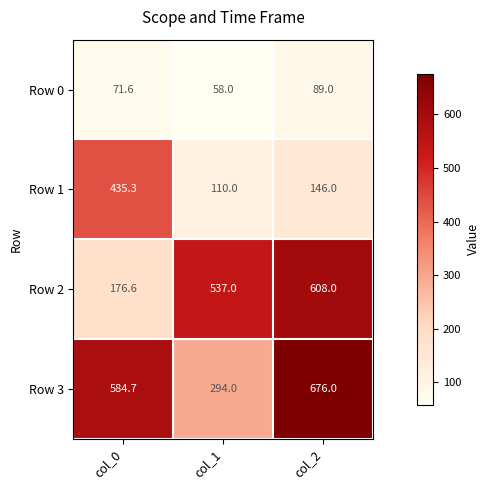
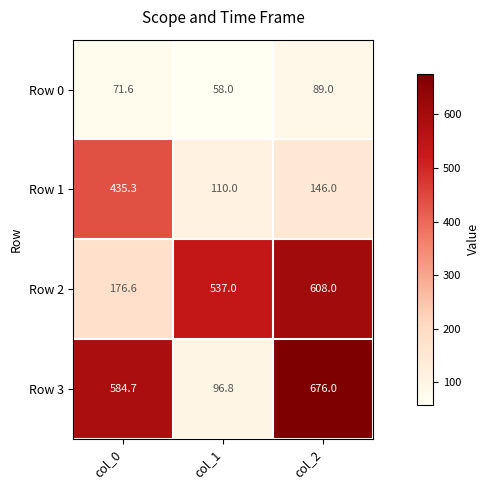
Row 3, col_1: 294.0 -> 96.8
